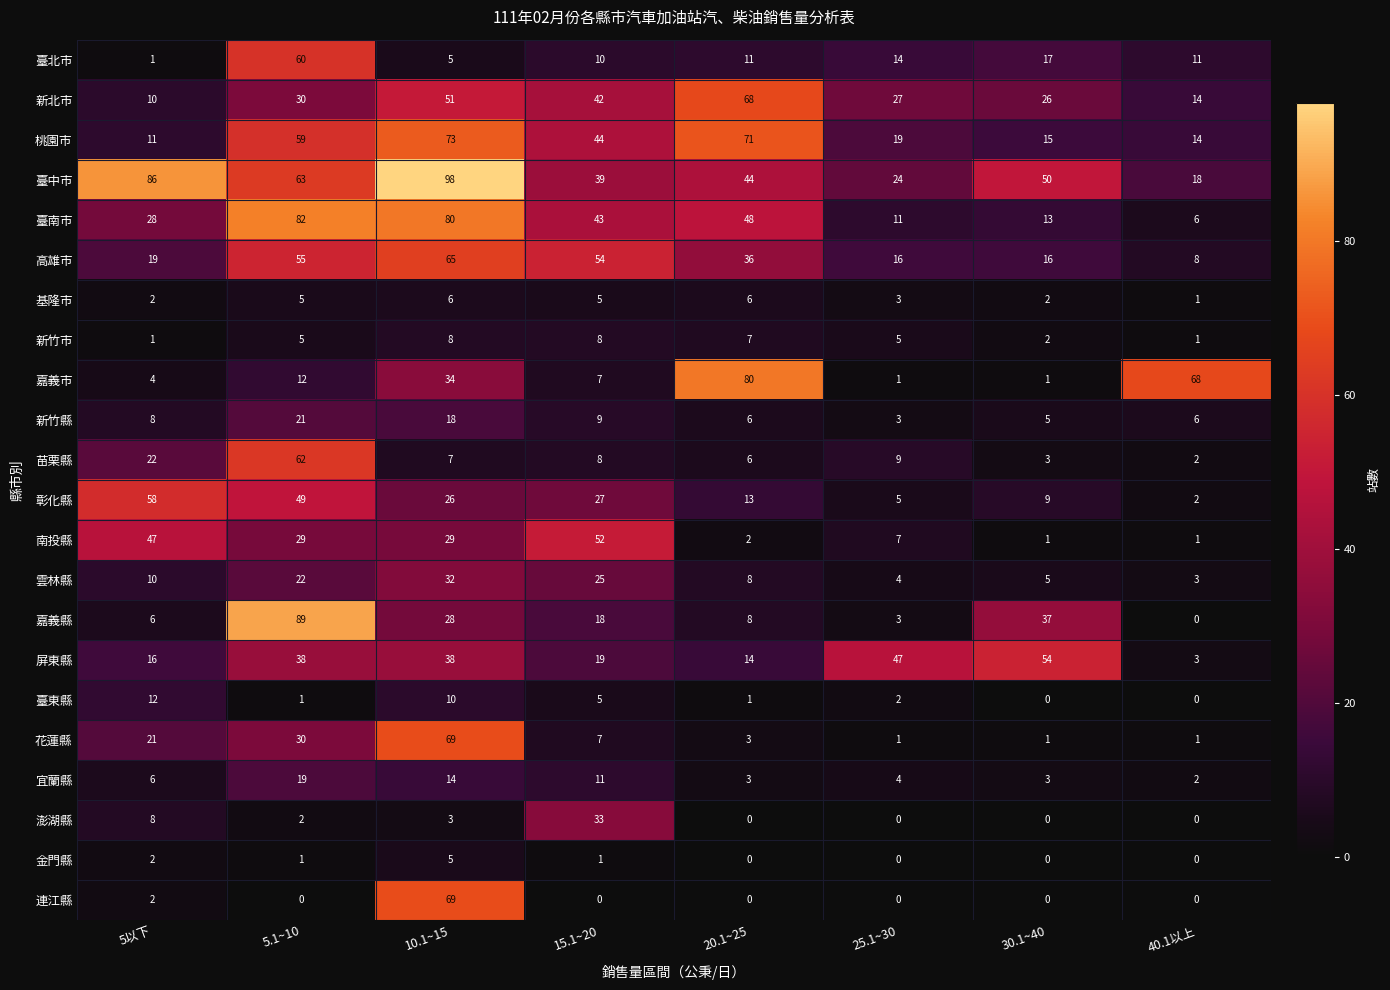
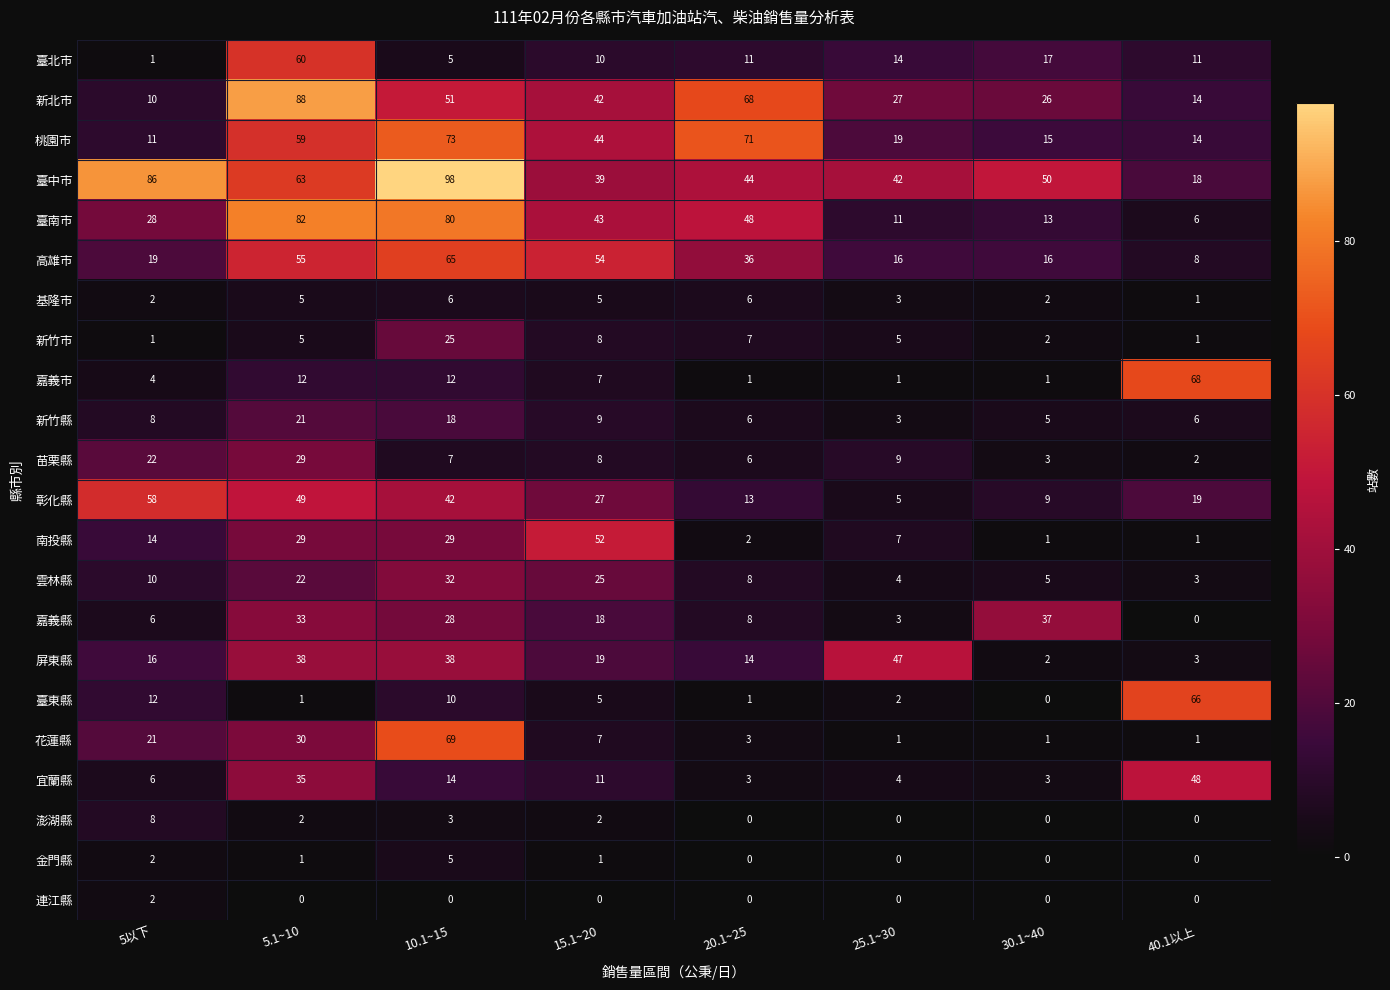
新北市, 5.1~10: 30 -> 88
臺中市, 25.1~30: 24 -> 42
新竹市, 10.1~15: 8 -> 25
嘉義市, 10.1~15: 34 -> 12
嘉義市, 20.1~25: 80 -> 1
苗栗縣, 5.1~10: 62 -> 29
彰化縣, 10.1~15: 26 -> 42
彰化縣, 40.1以上: 2 -> 19
南投縣, 5以下: 47 -> 14
嘉義縣, 5.1~10: 89 -> 33
屏東縣, 30.1~40: 54 -> 2
臺東縣, 40.1以上: 0 -> 66
宜蘭縣, 5.1~10: 19 -> 35
宜蘭縣, 40.1以上: 2 -> 48
澎湖縣, 15.1~20: 33 -> 2
連江縣, 10.1~15: 69 -> 0
